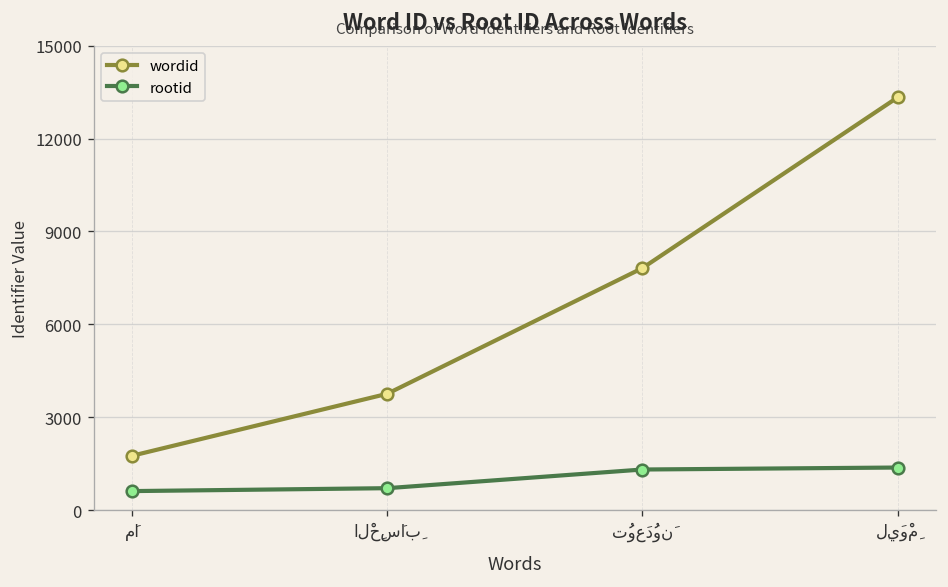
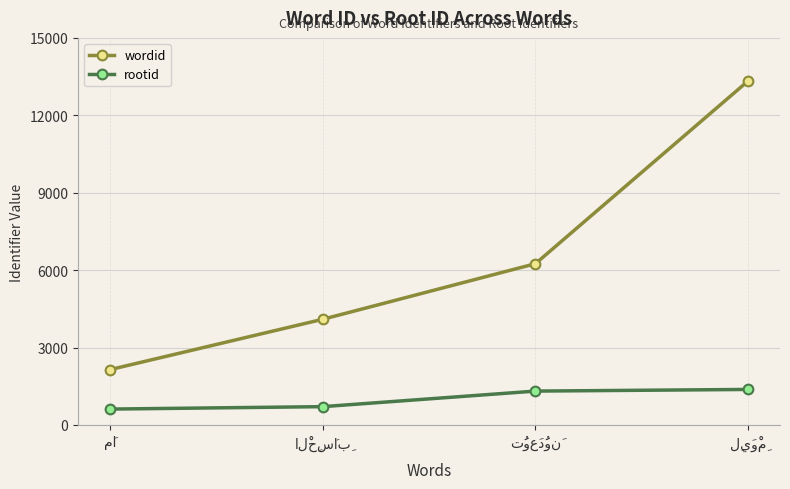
wordid, مَا: 1800 -> 2100
wordid, الْحِسَابِ: 3800 -> 4100
wordid, تُوعَدُونَ: 7800 -> 6200
